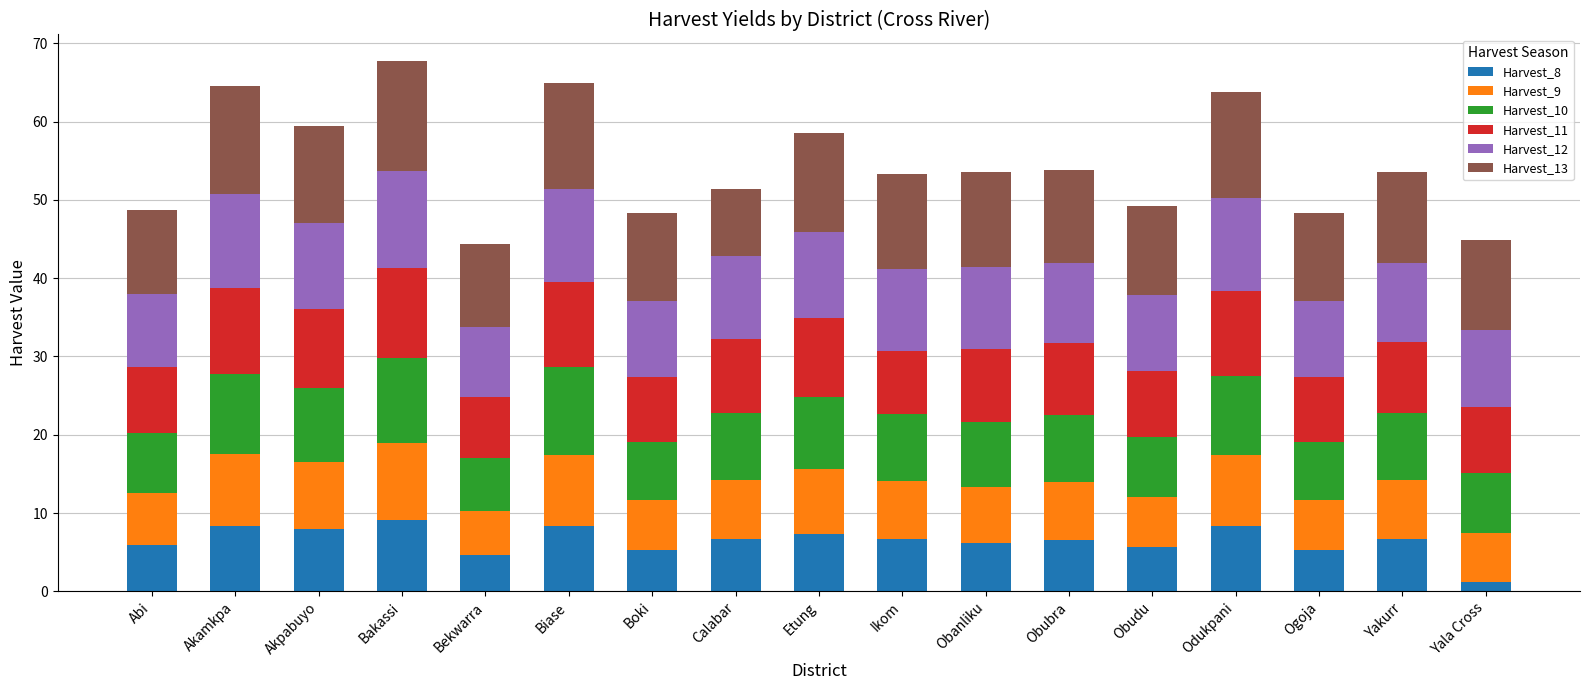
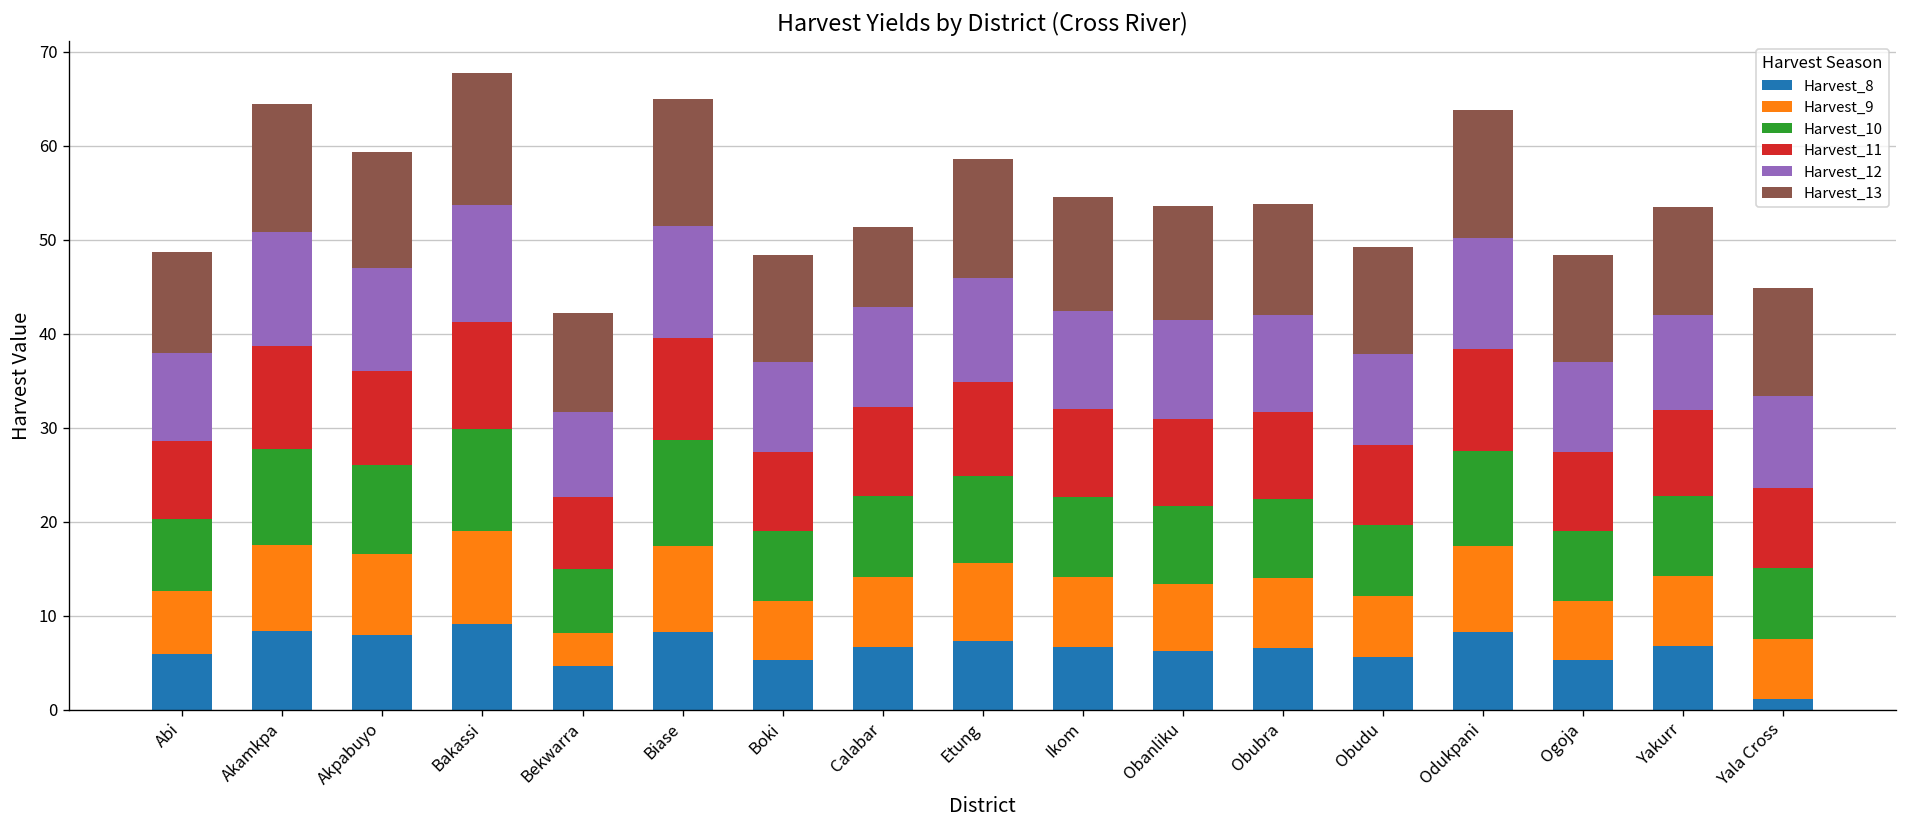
Harvest_9, Bekwarra: 6 -> 4
Harvest_11, Ikom: 8 -> 9
